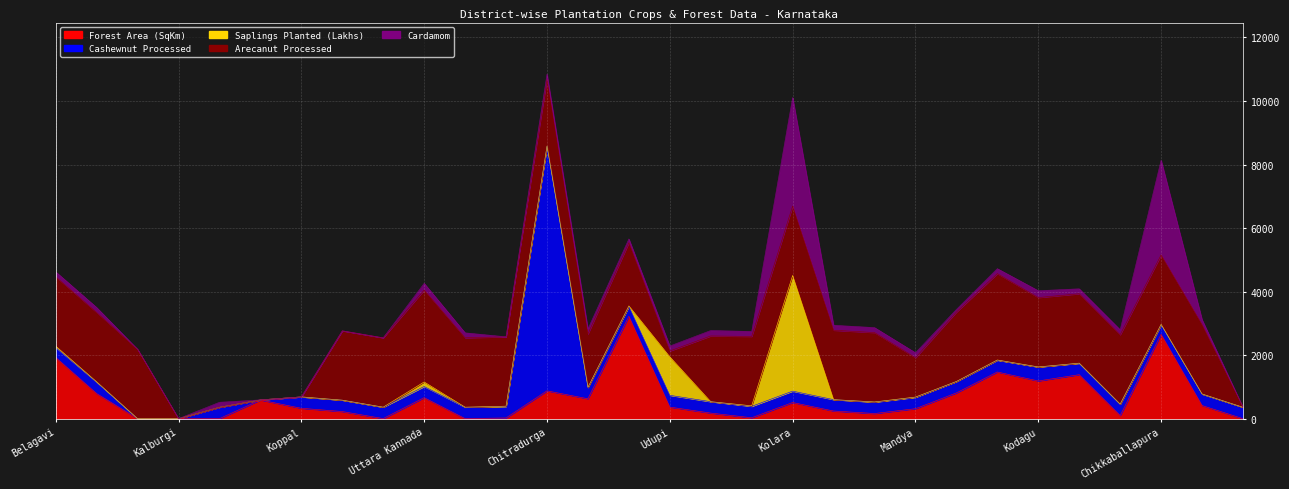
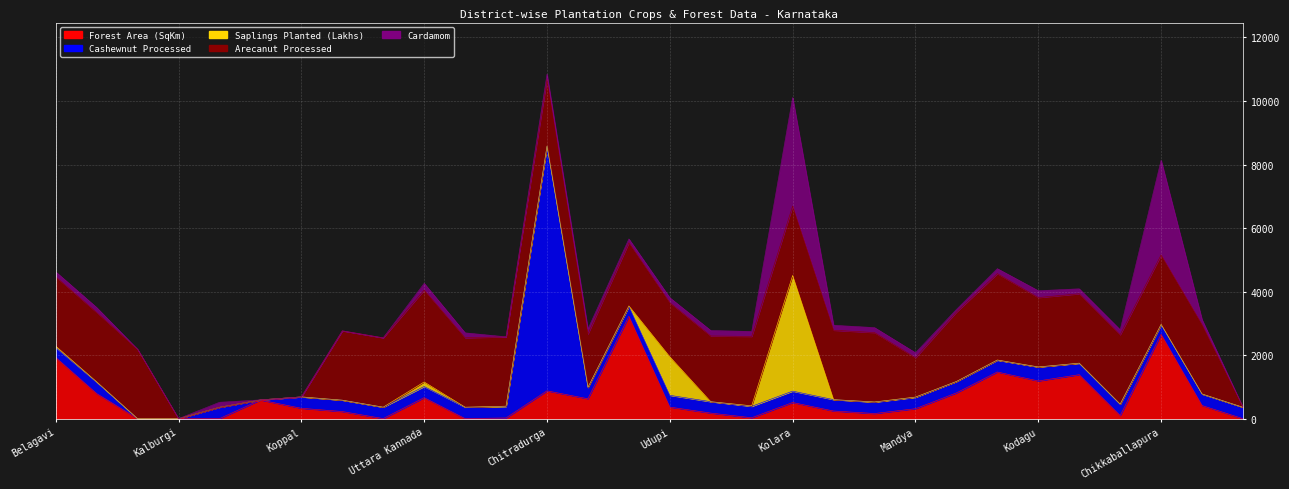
Arecanut Processed, Udupi: 200 -> 1700
